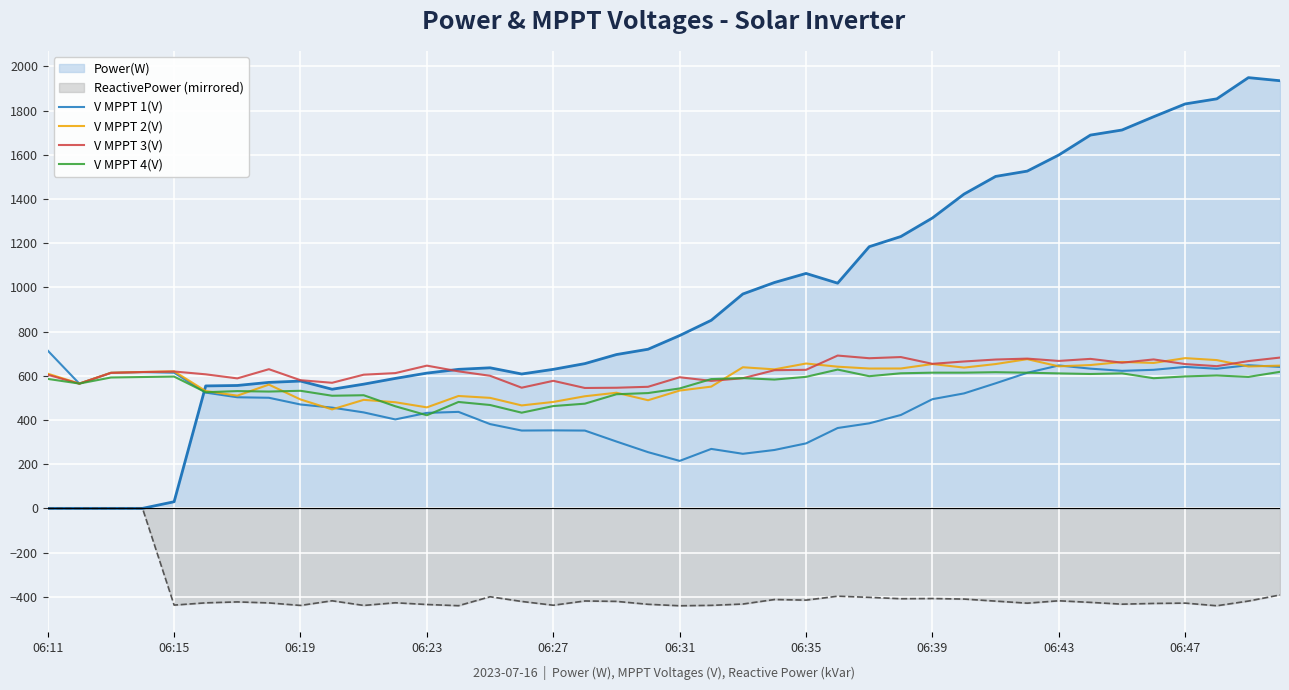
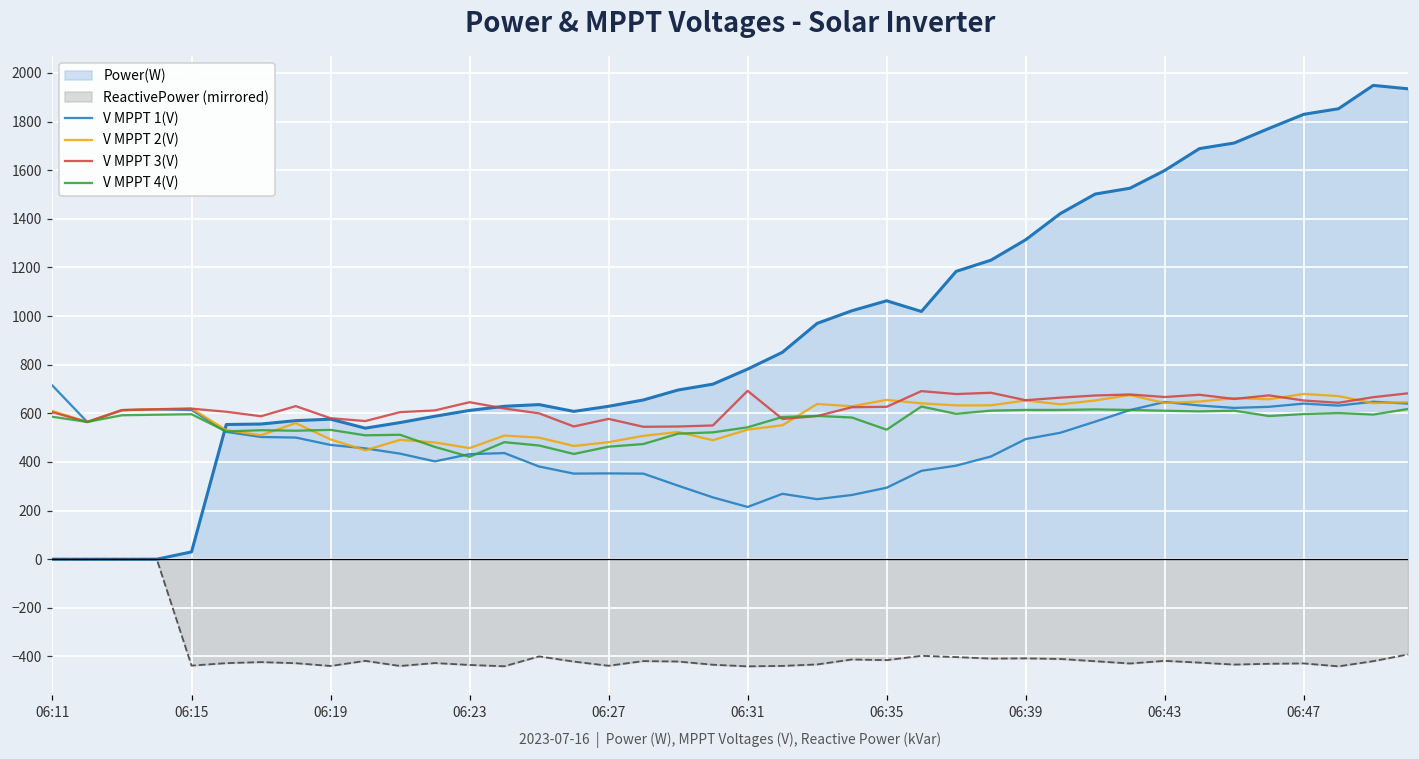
V MPPT 3(V), 06:31: 590 -> 690
V MPPT 4(V), 06:35: 600 -> 530
